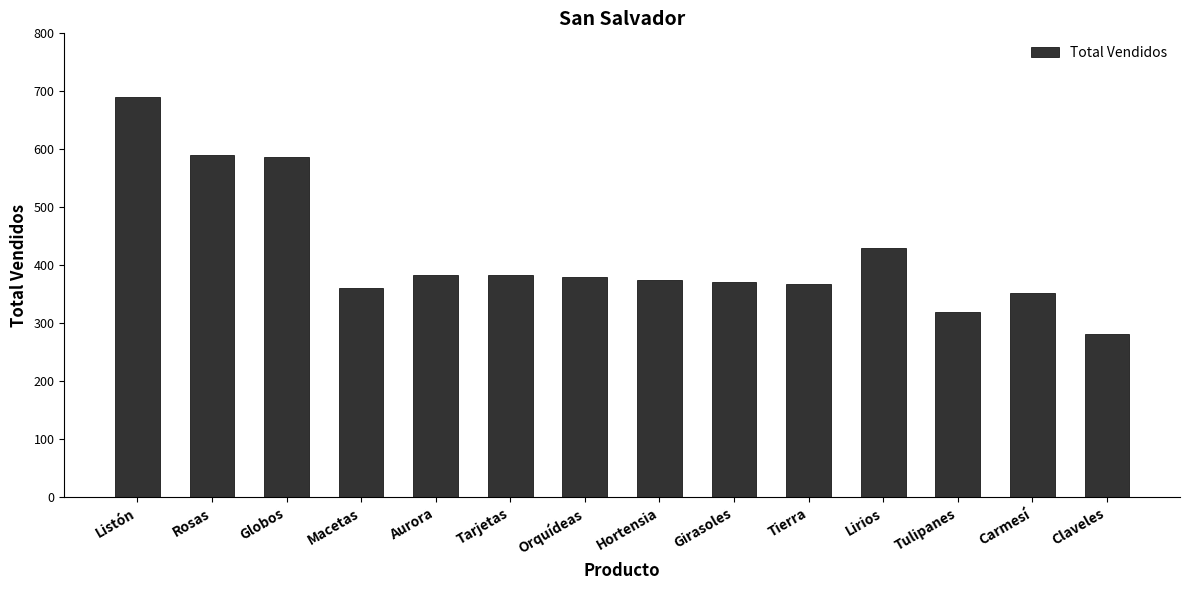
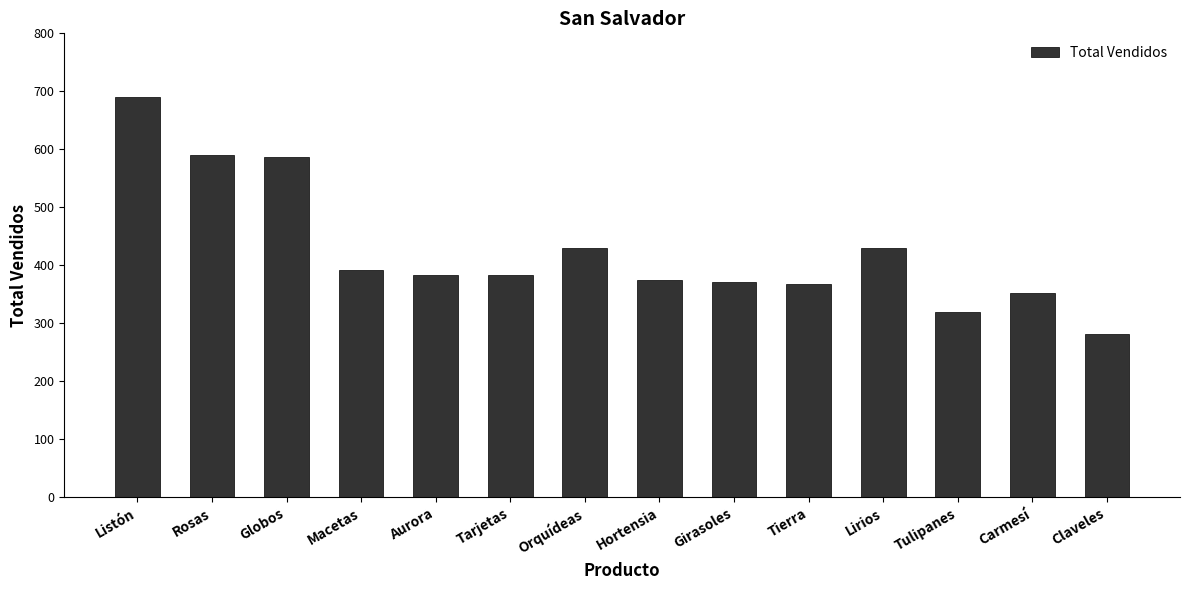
Macetas: 360 -> 390
Orquídeas: 380 -> 430
